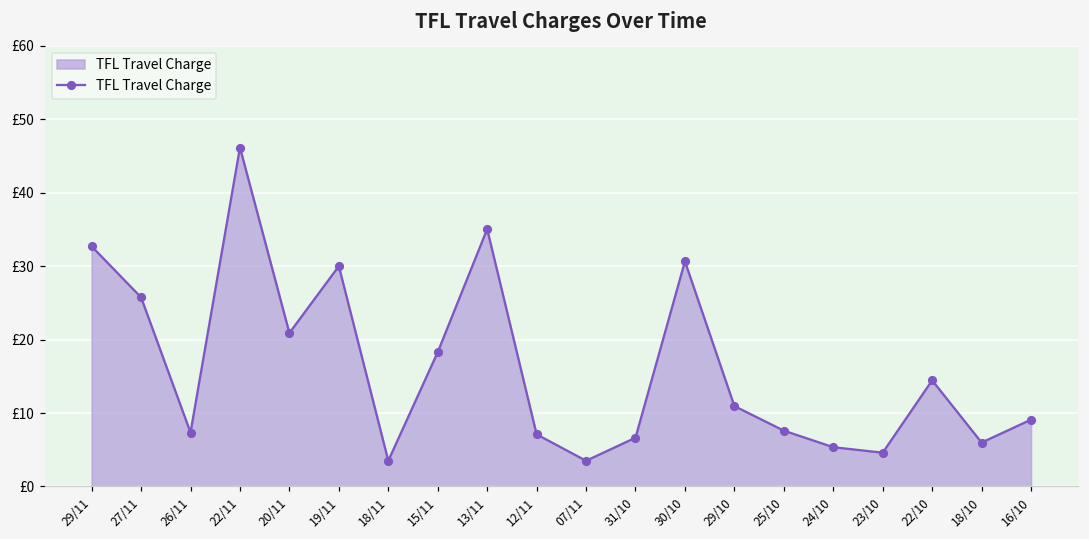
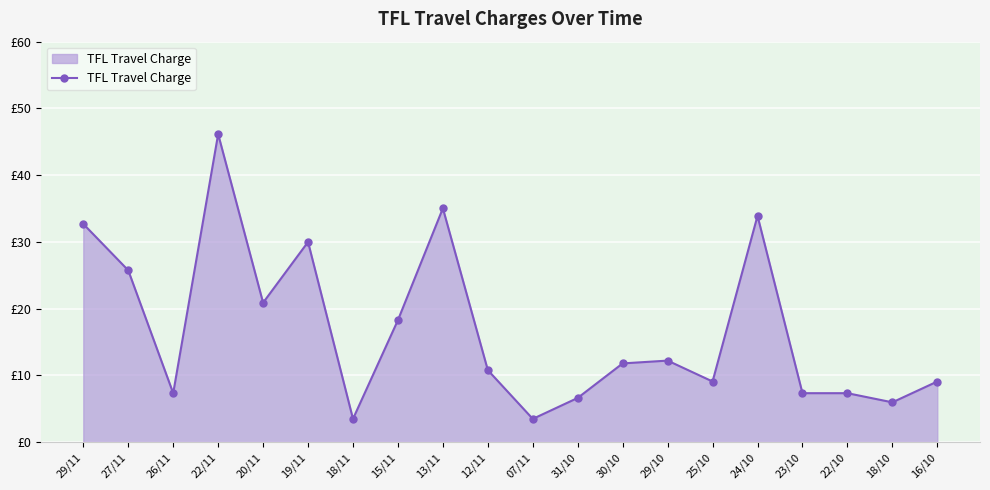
12/11: £7 -> £11
30/10: £31 -> £12
29/10: £11 -> £12
25/10: £8 -> £9
24/10: £5 -> £34
23/10: £5 -> £7
22/10: £14 -> £7
